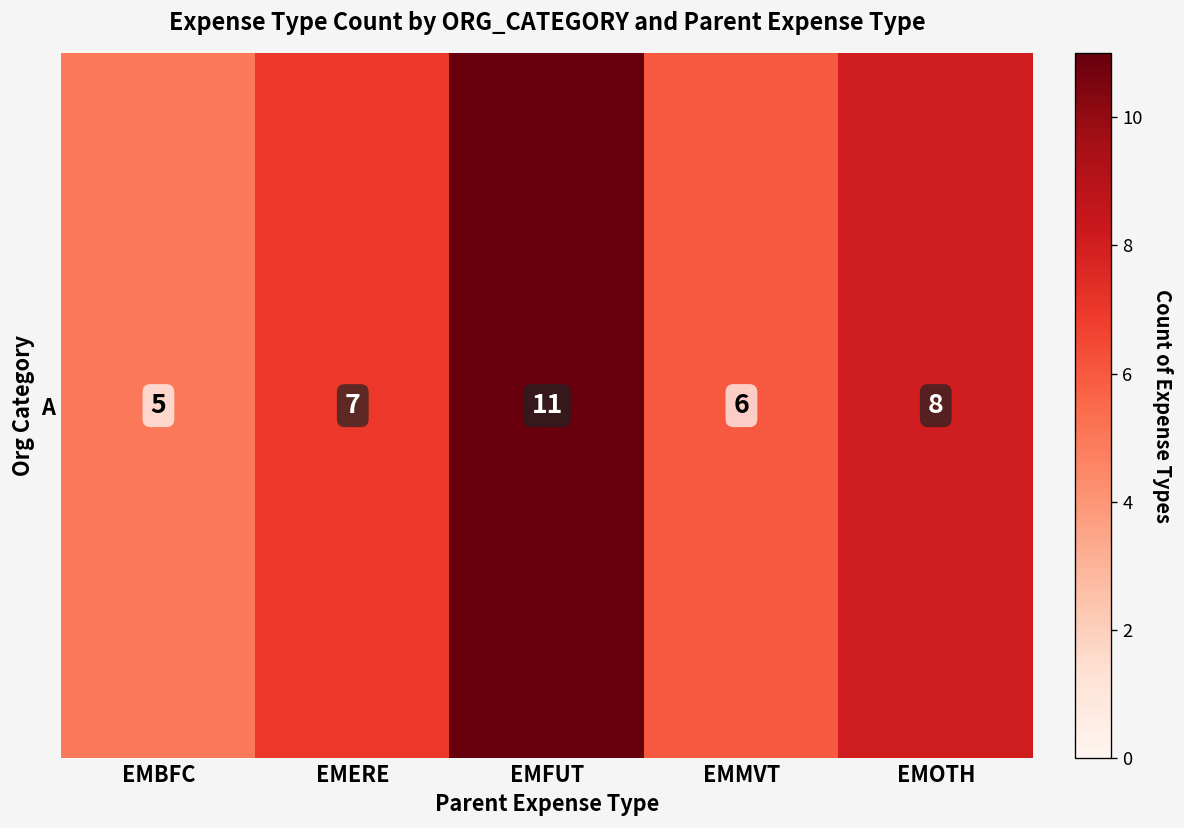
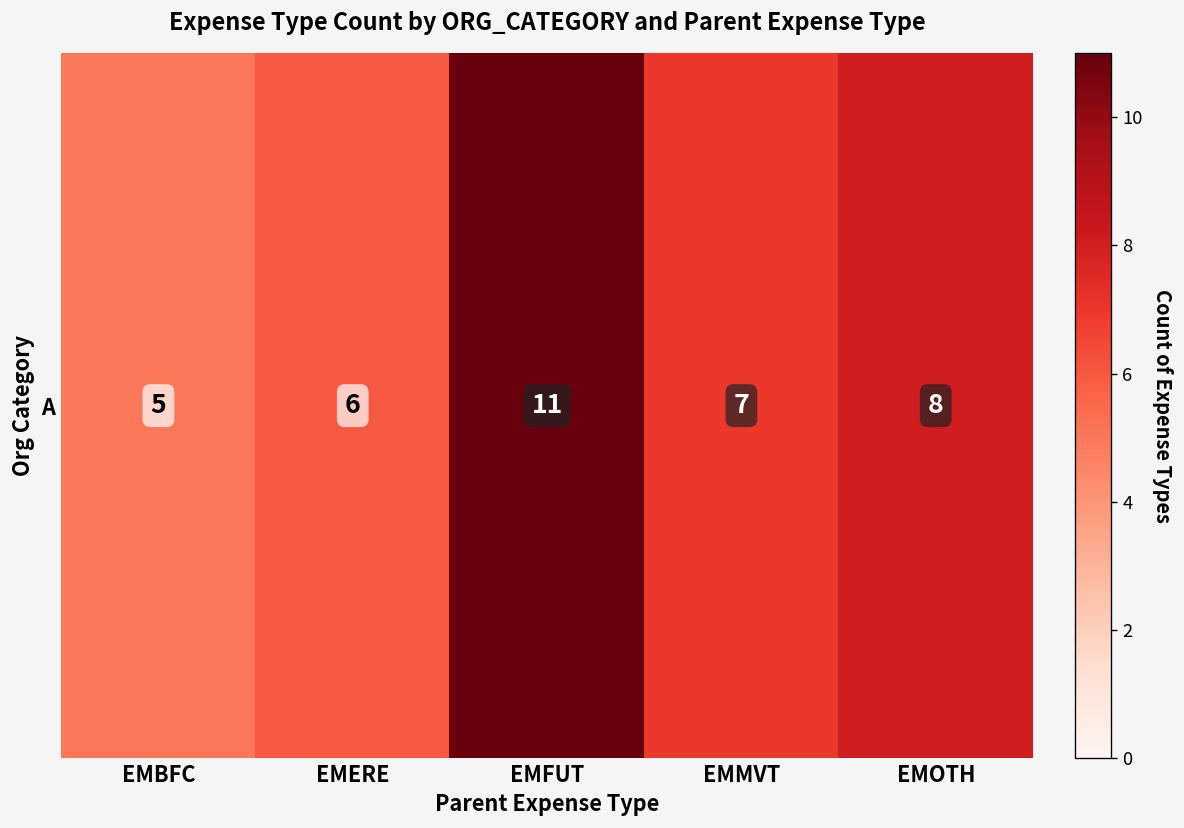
A, EMERE: 7 -> 6
A, EMMVT: 6 -> 7
